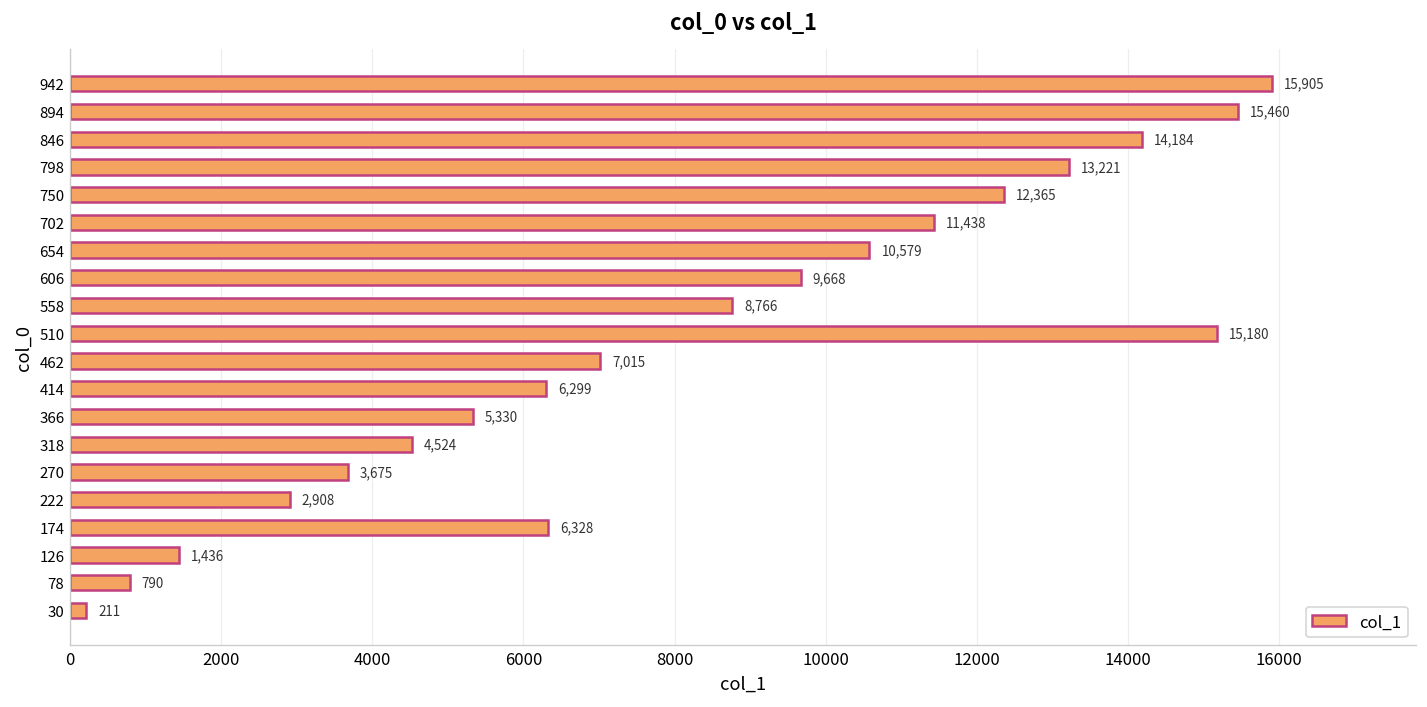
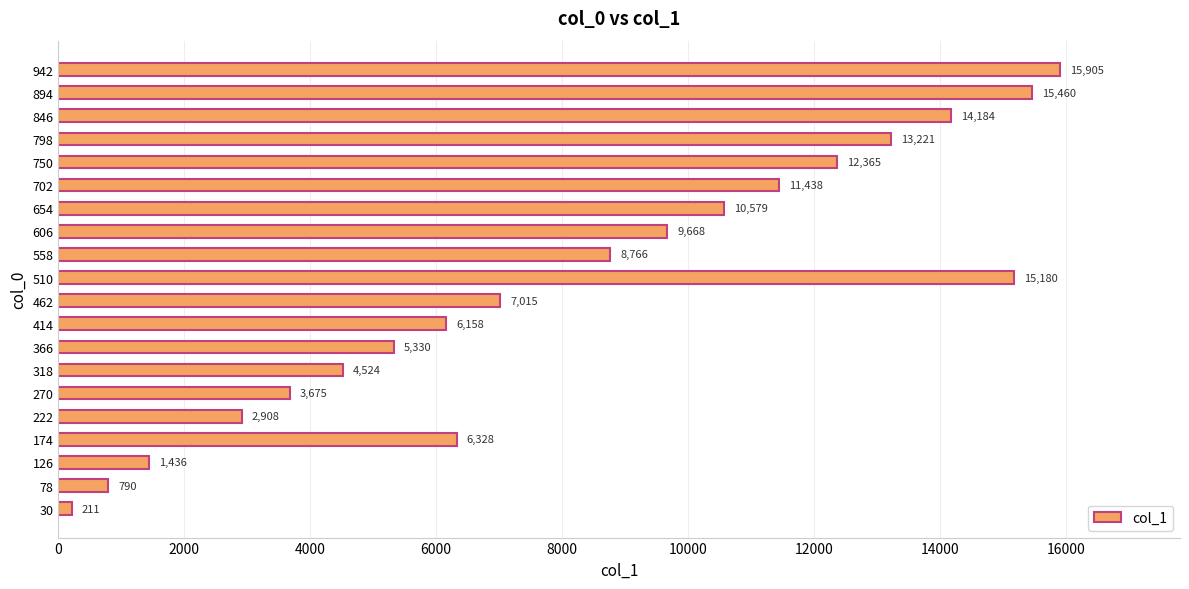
414: 6,299 -> 6,158
